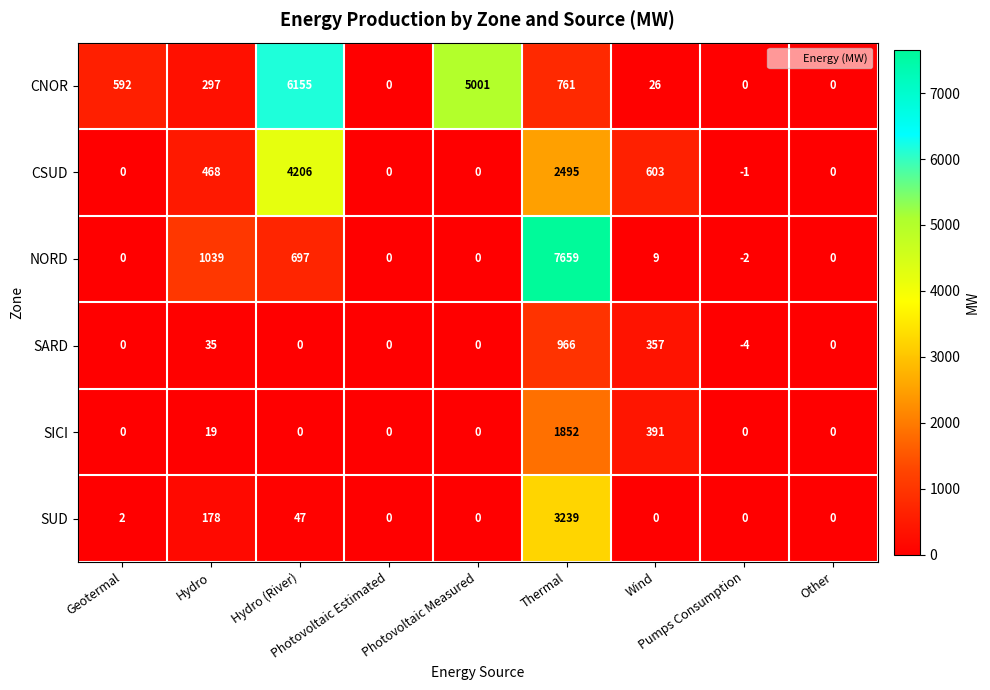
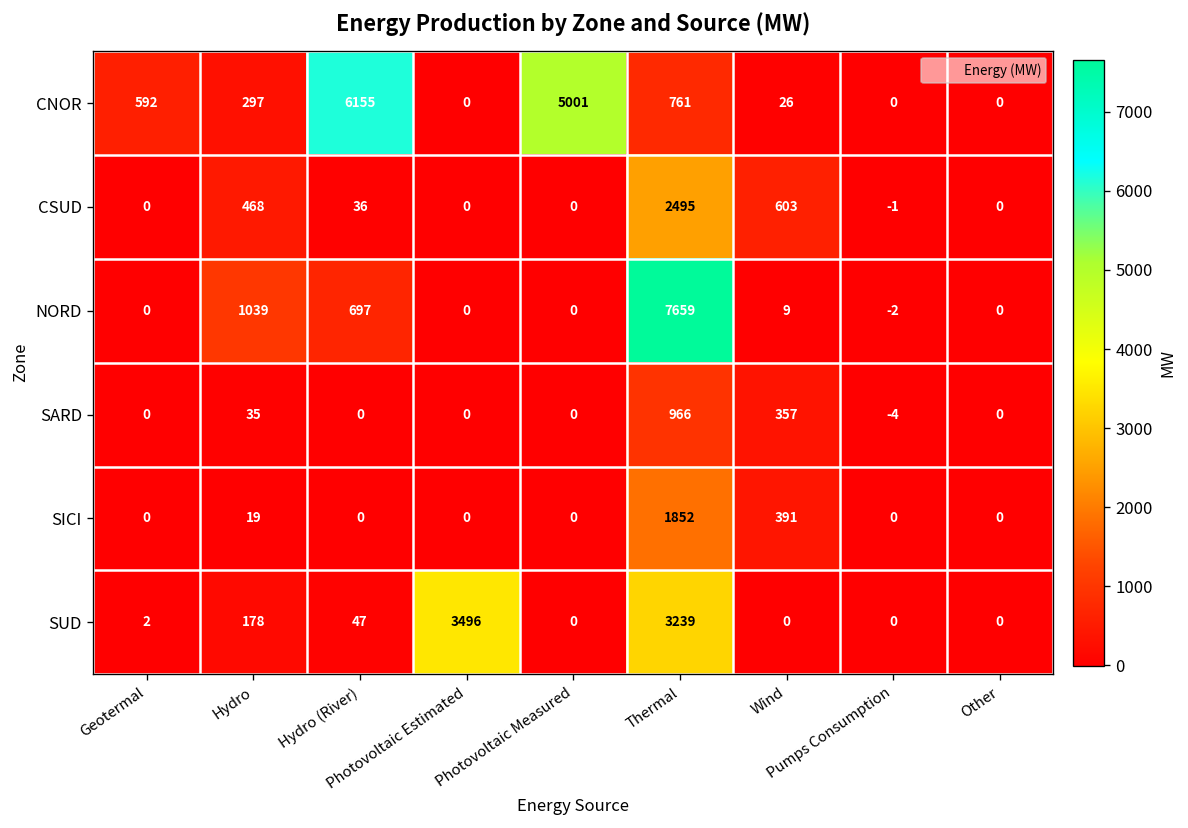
CSUD, Hydro (River): 4206 -> 36
SUD, Photovoltaic Estimated: 0 -> 3496
